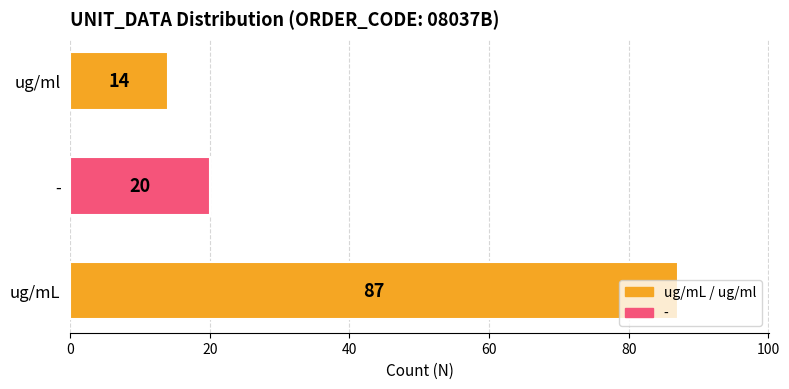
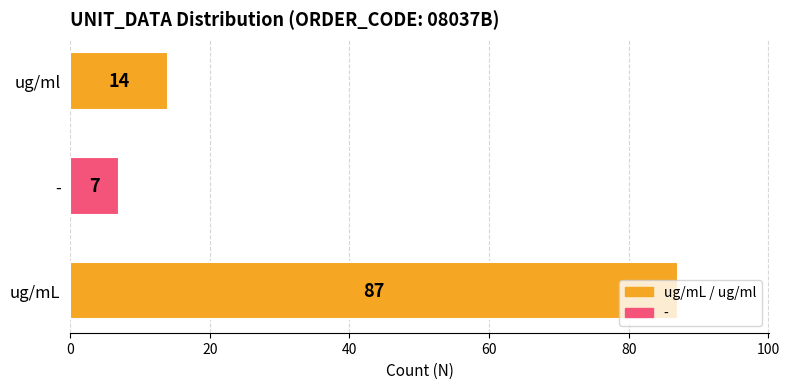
-: 20 -> 7
